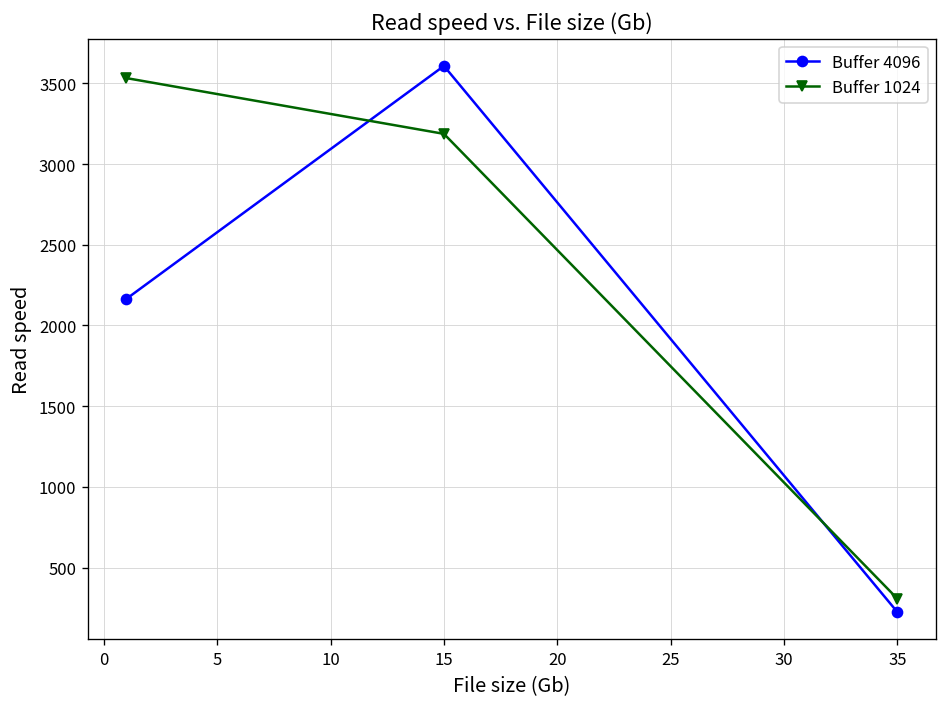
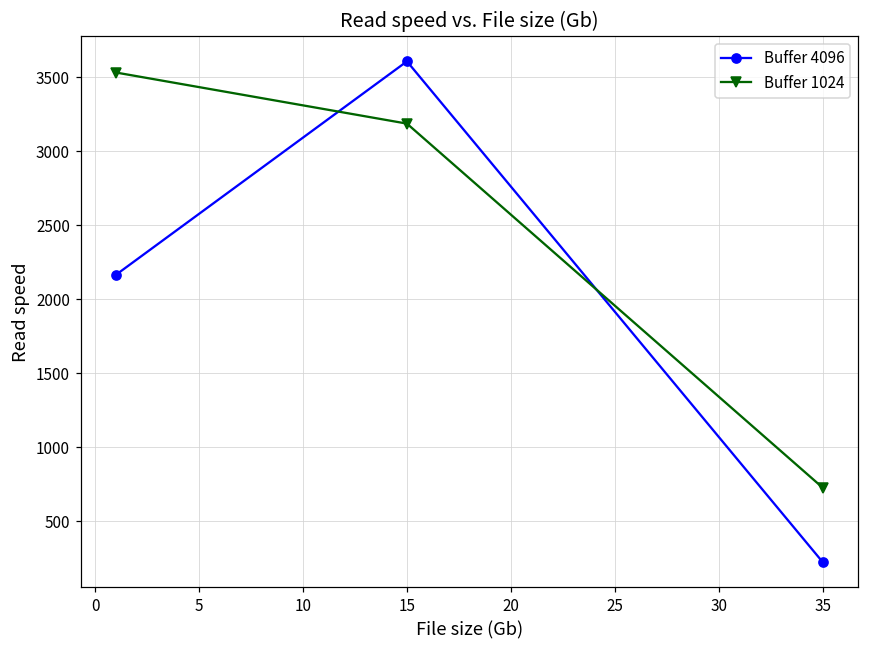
Buffer 1024, 35: 310 -> 730
